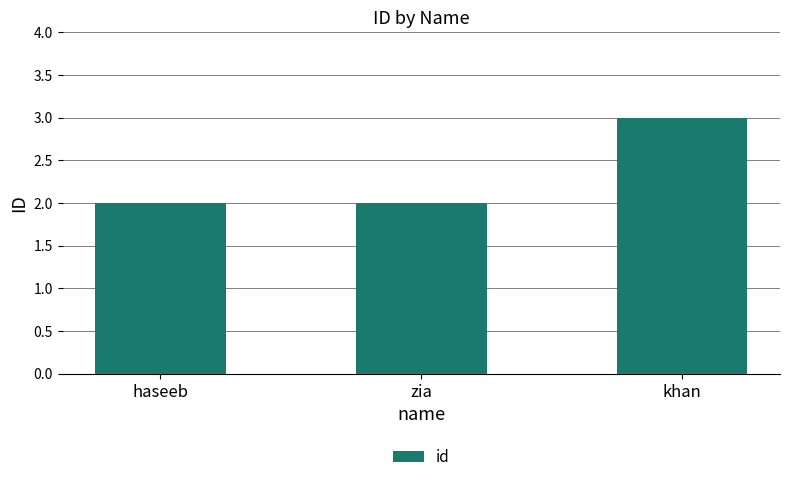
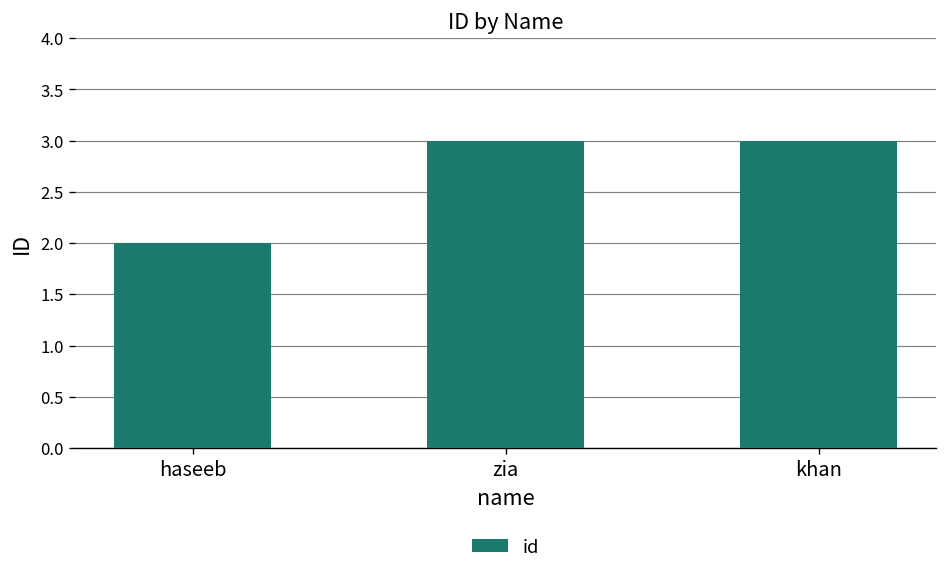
zia: 2 -> 3
